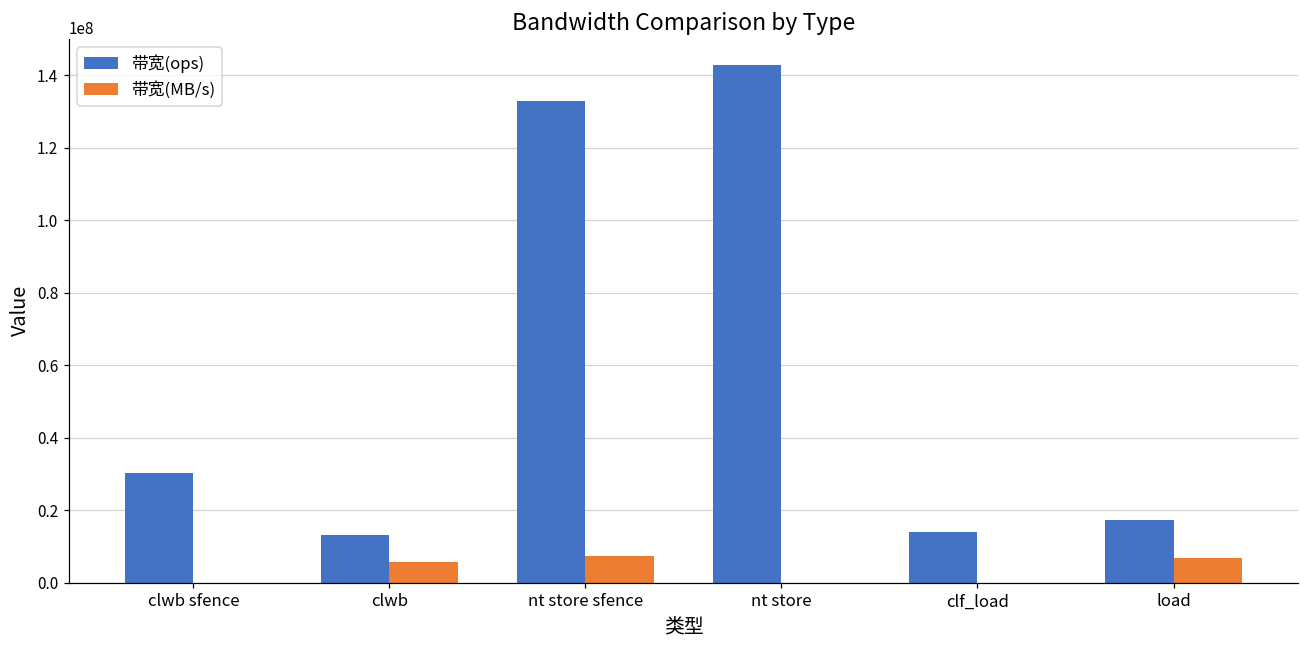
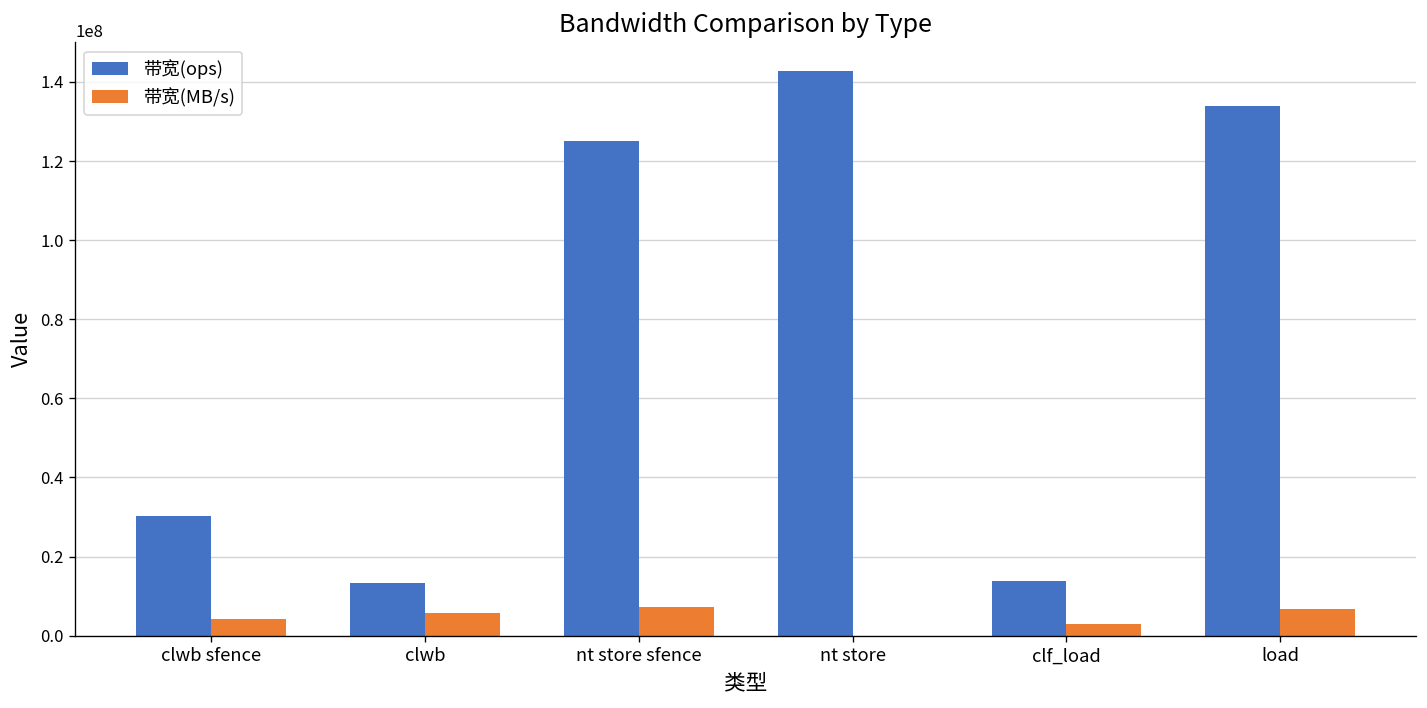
带宽(MB/s), clwb sfence: 0 -> 4000000
带宽(ops), nt store sfence: 133000000 -> 125000000
带宽(MB/s), clf_load: 0 -> 3000000
带宽(ops), load: 17000000 -> 134000000
